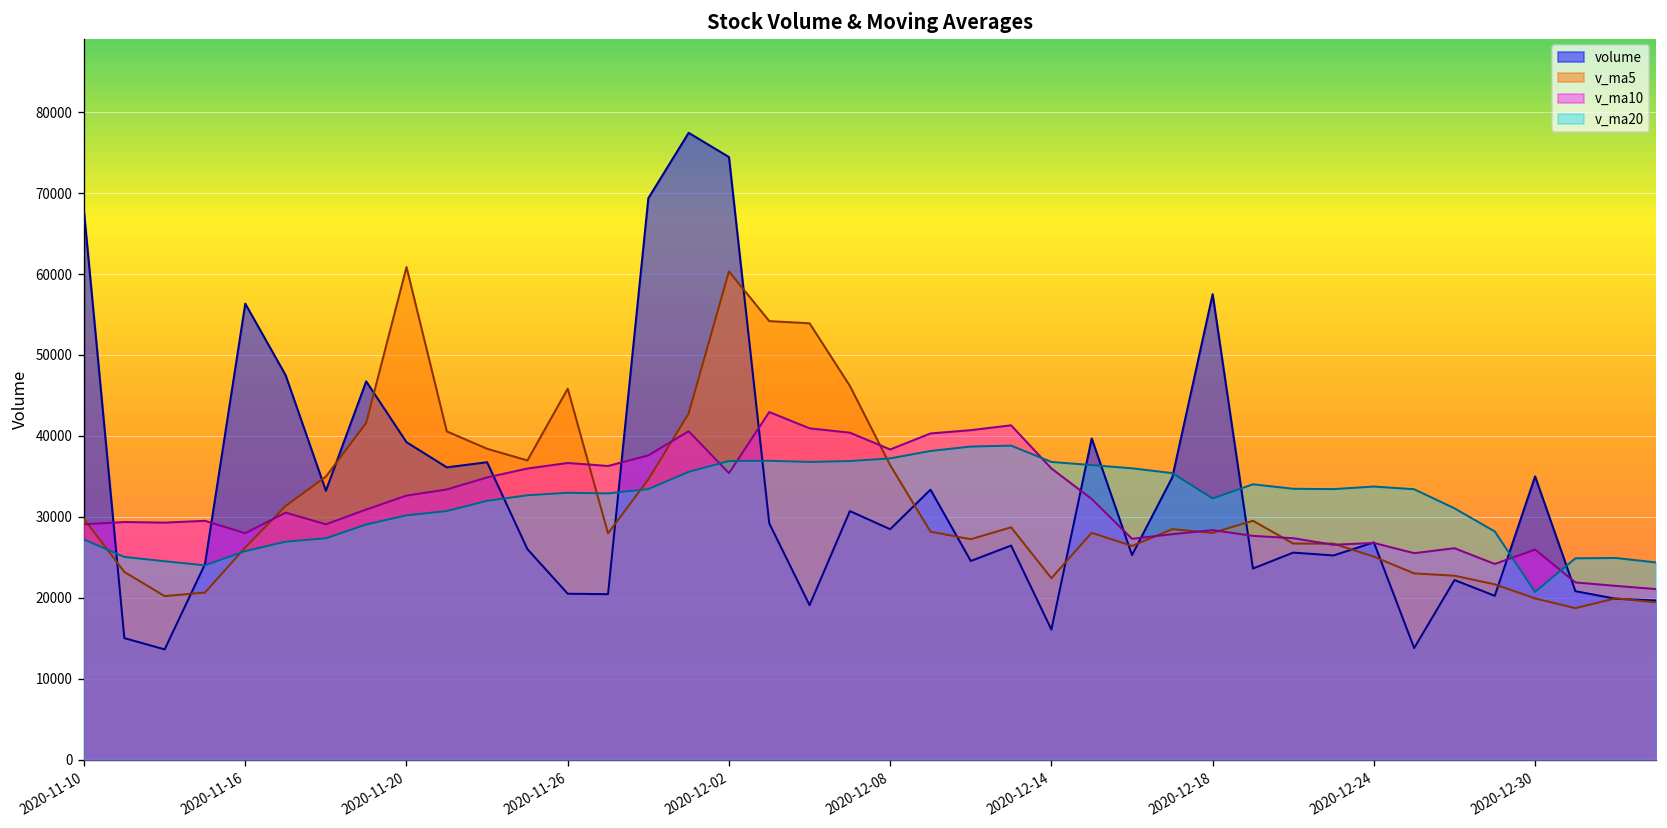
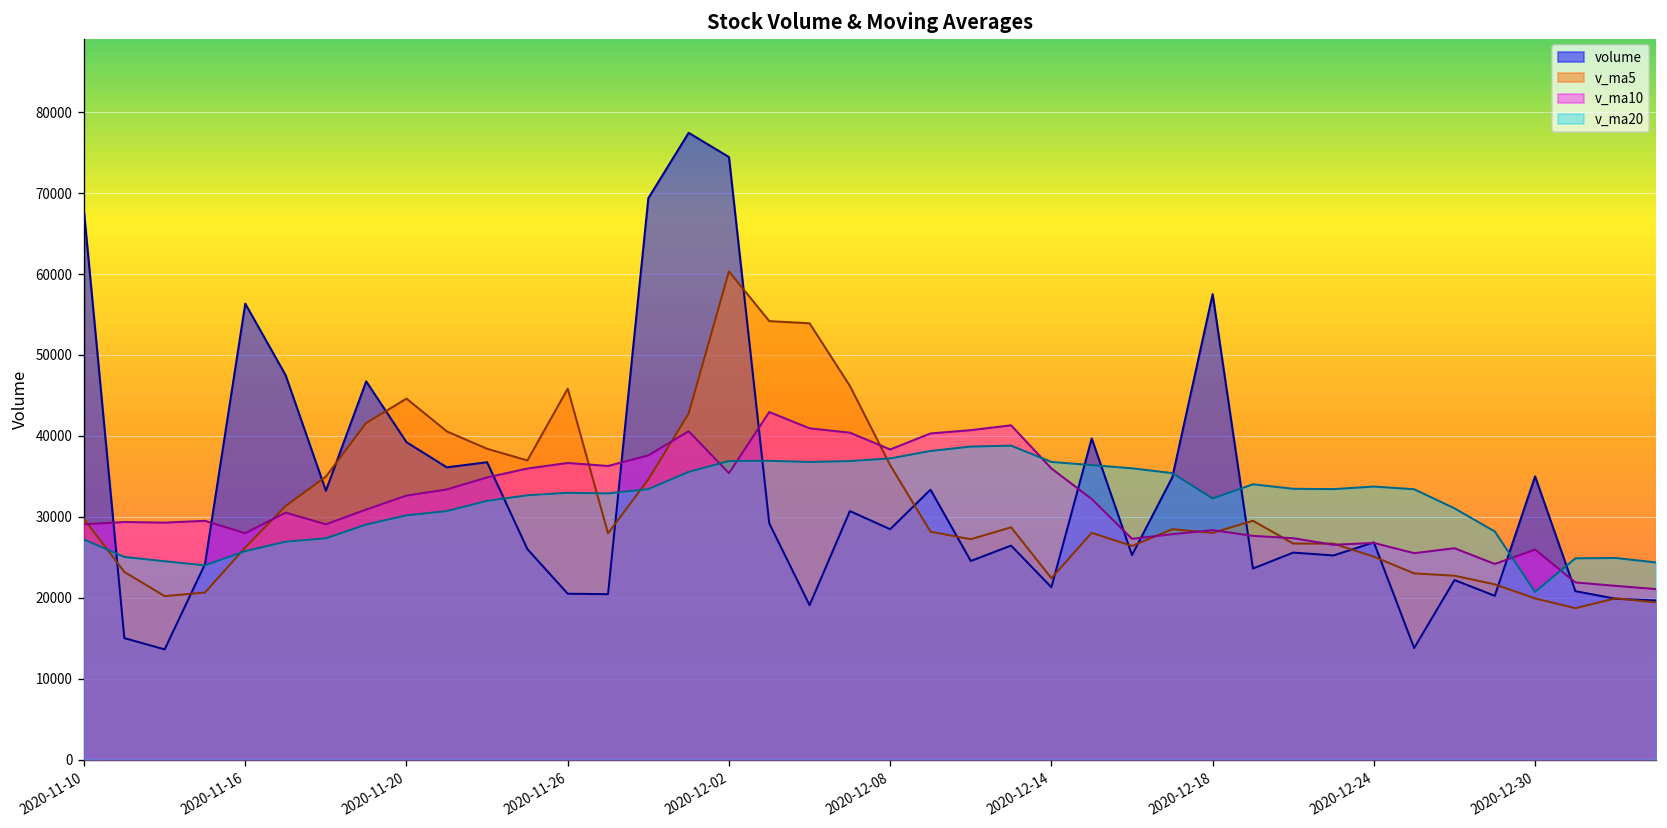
v_ma5, 2020-11-20: 61000 -> 45000
volume, 2020-12-14: 16000 -> 21000
